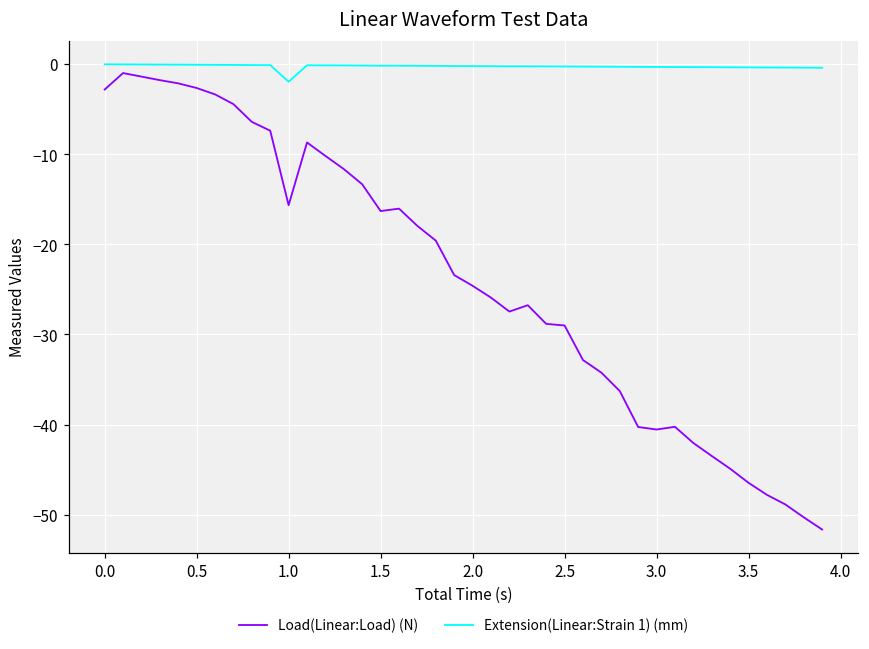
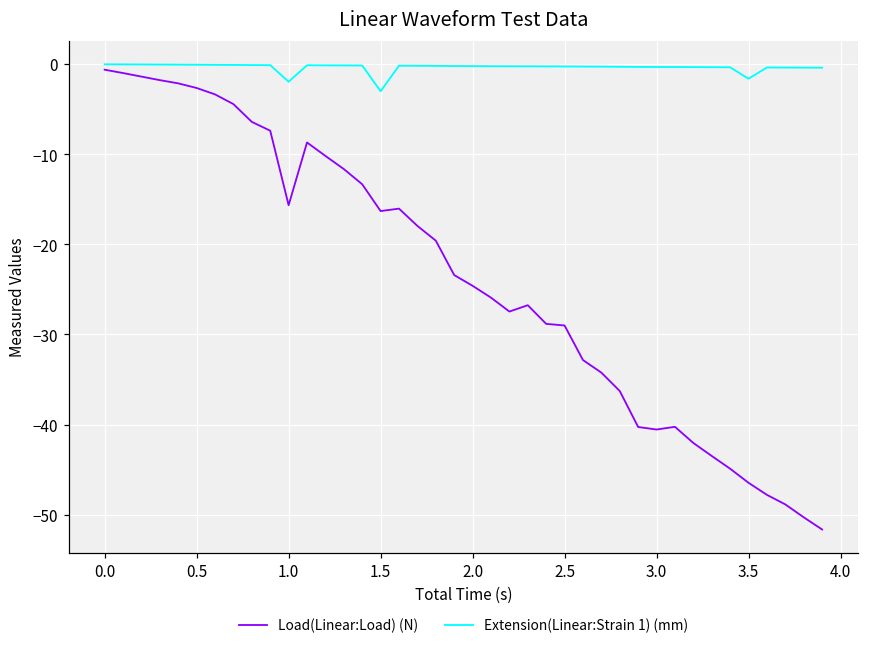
Load(Linear:Load) (N), 0.0: -3 -> -1
Extension(Linear:Strain 1) (mm), 1.5: 0 -> -3
Extension(Linear:Strain 1) (mm), 3.5: 0 -> -2
